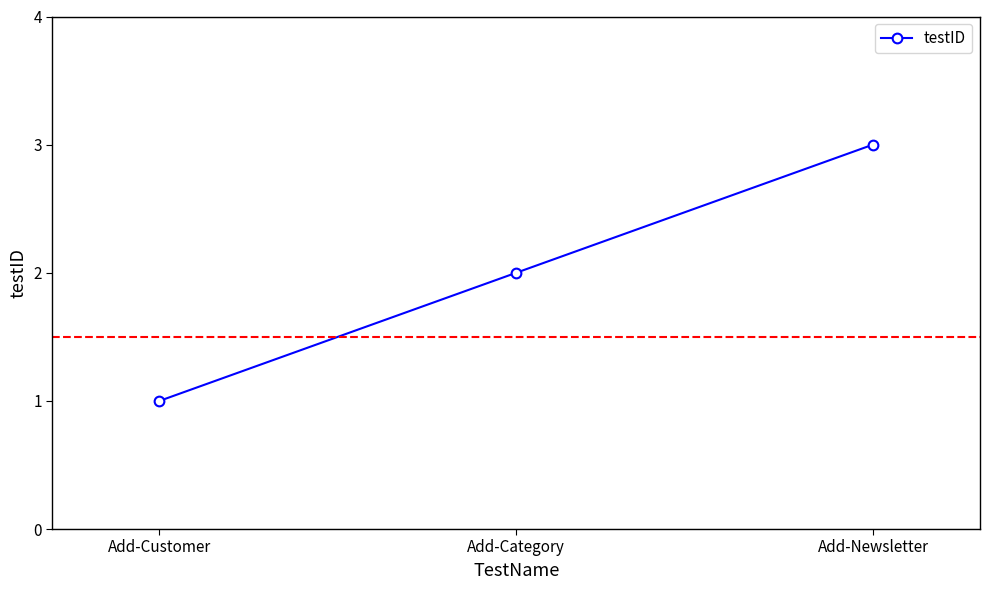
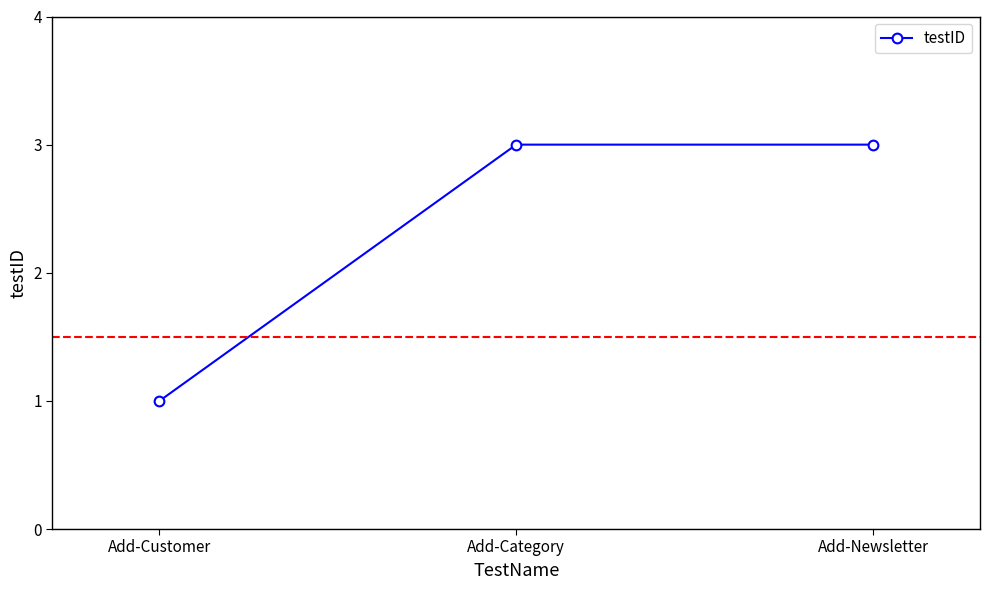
Add-Category: 2 -> 3
